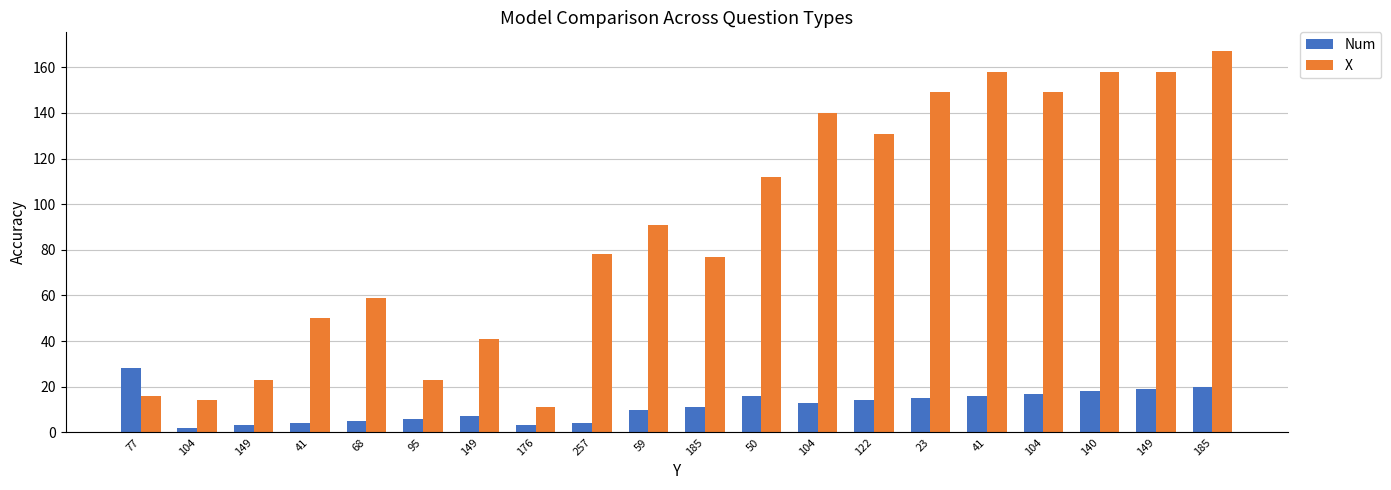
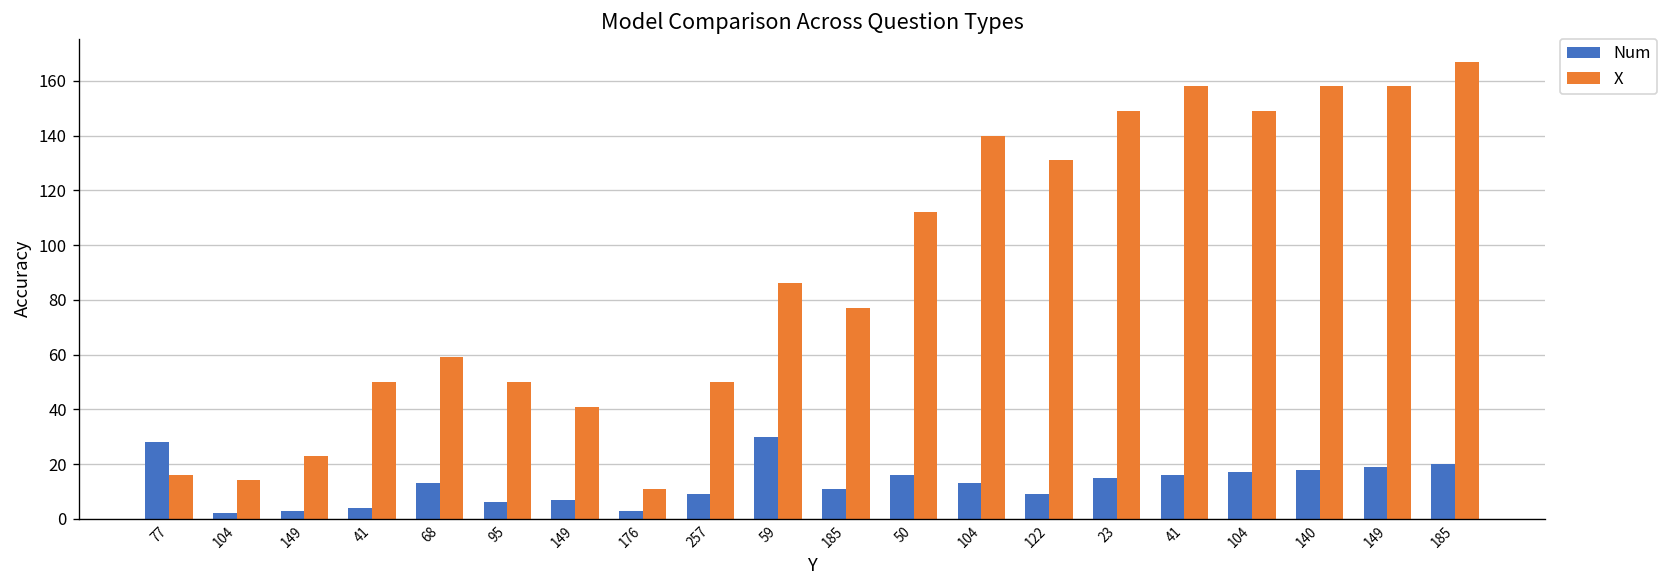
Num, 68: 5 -> 13
X, 95: 23 -> 50
Num, 257: 4 -> 9
X, 257: 78 -> 50
Num, 59: 10 -> 30
X, 59: 91 -> 86
Num, 122: 14 -> 9
